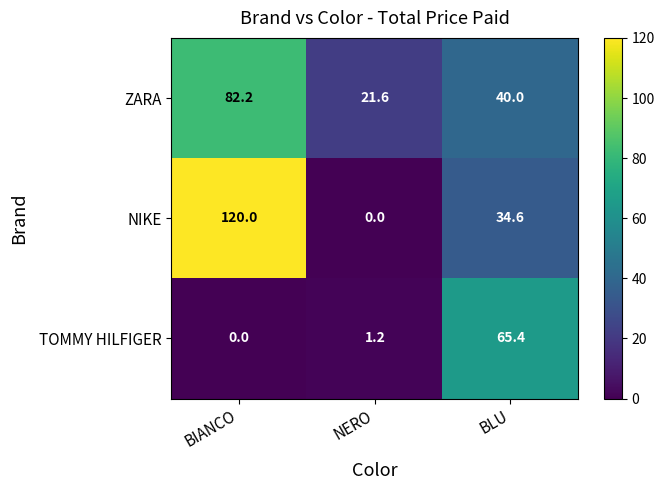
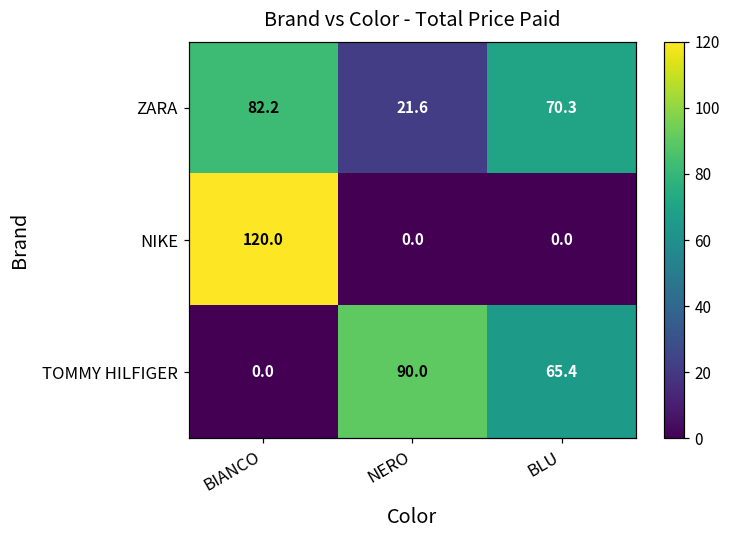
ZARA, BLU: 40.0 -> 70.3
NIKE, BLU: 34.6 -> 0.0
TOMMY HILFIGER, NERO: 1.2 -> 90.0
